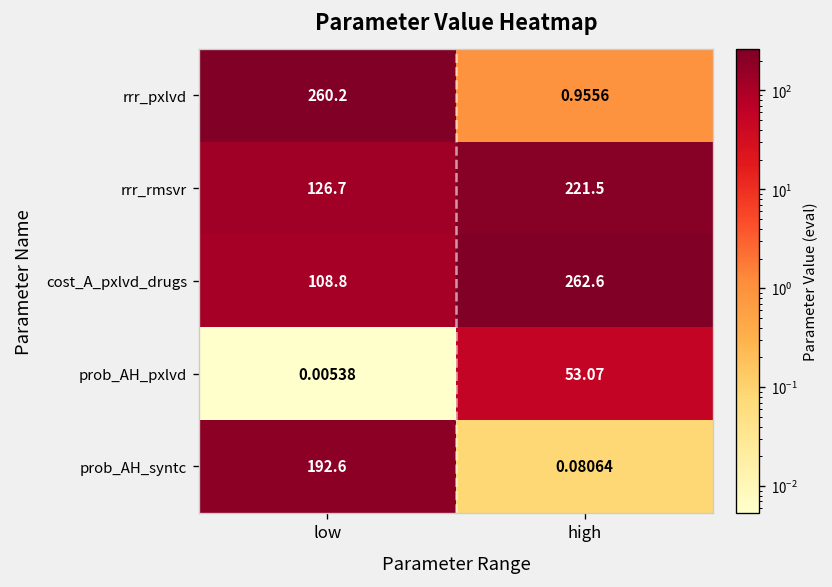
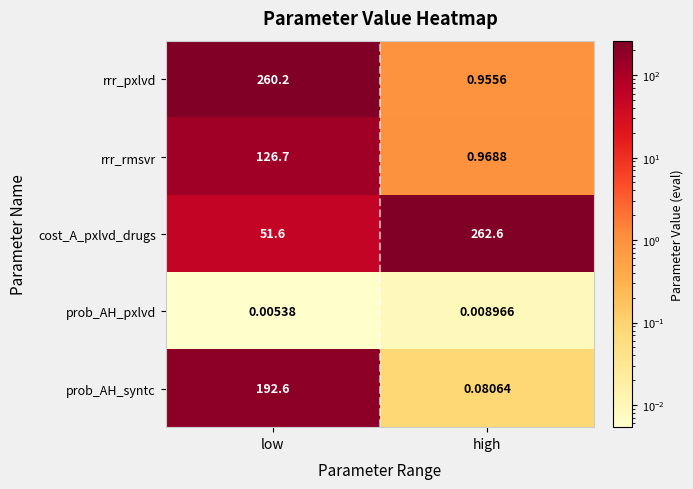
rrr_rmsvr, high: 221.5 -> 0.9688
cost_A_pxlvd_drugs, low: 108.8 -> 51.6
prob_AH_pxlvd, high: 53.07 -> 0.008966
